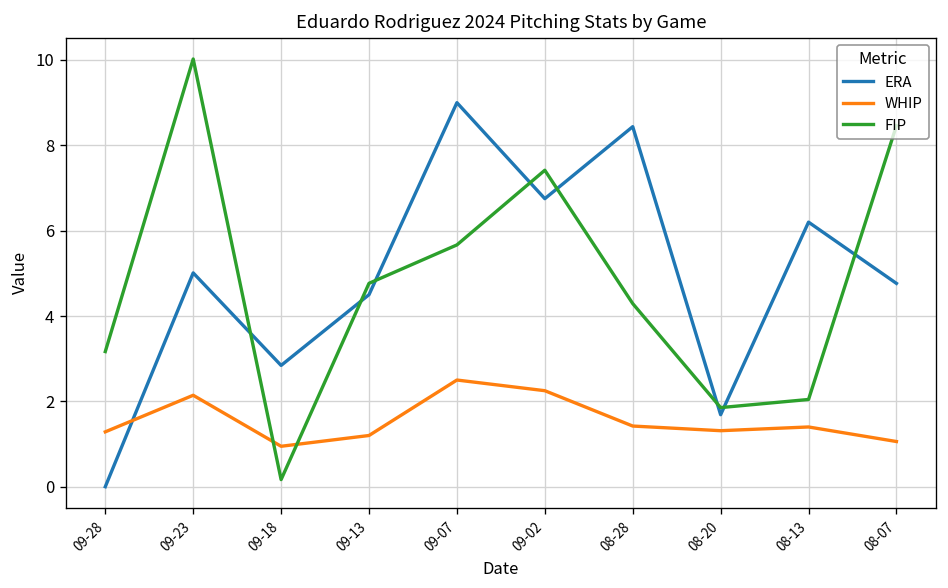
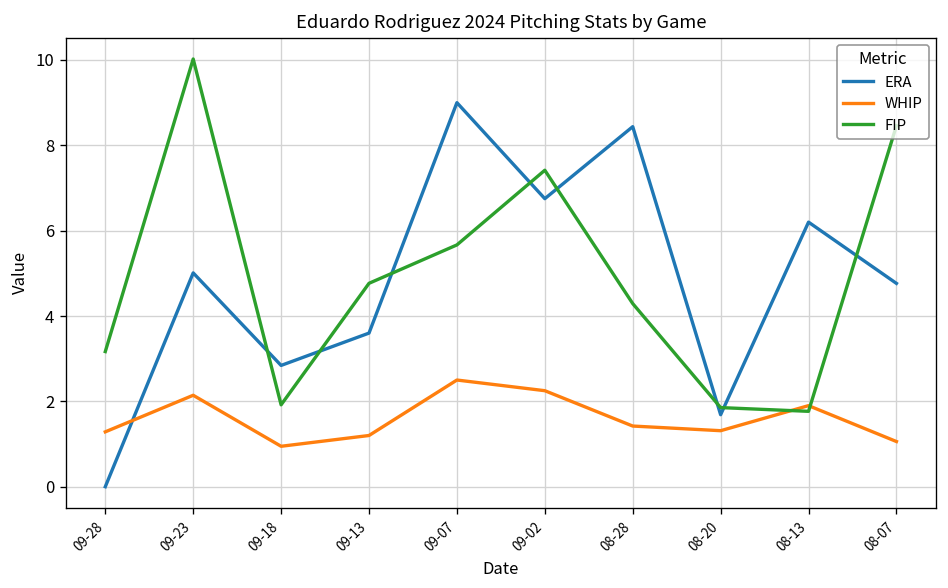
FIP, 09-18: 0.2 -> 1.9
ERA, 09-13: 4.5 -> 3.6
WHIP, 08-13: 1.4 -> 1.9
FIP, 08-13: 2.0 -> 1.8
